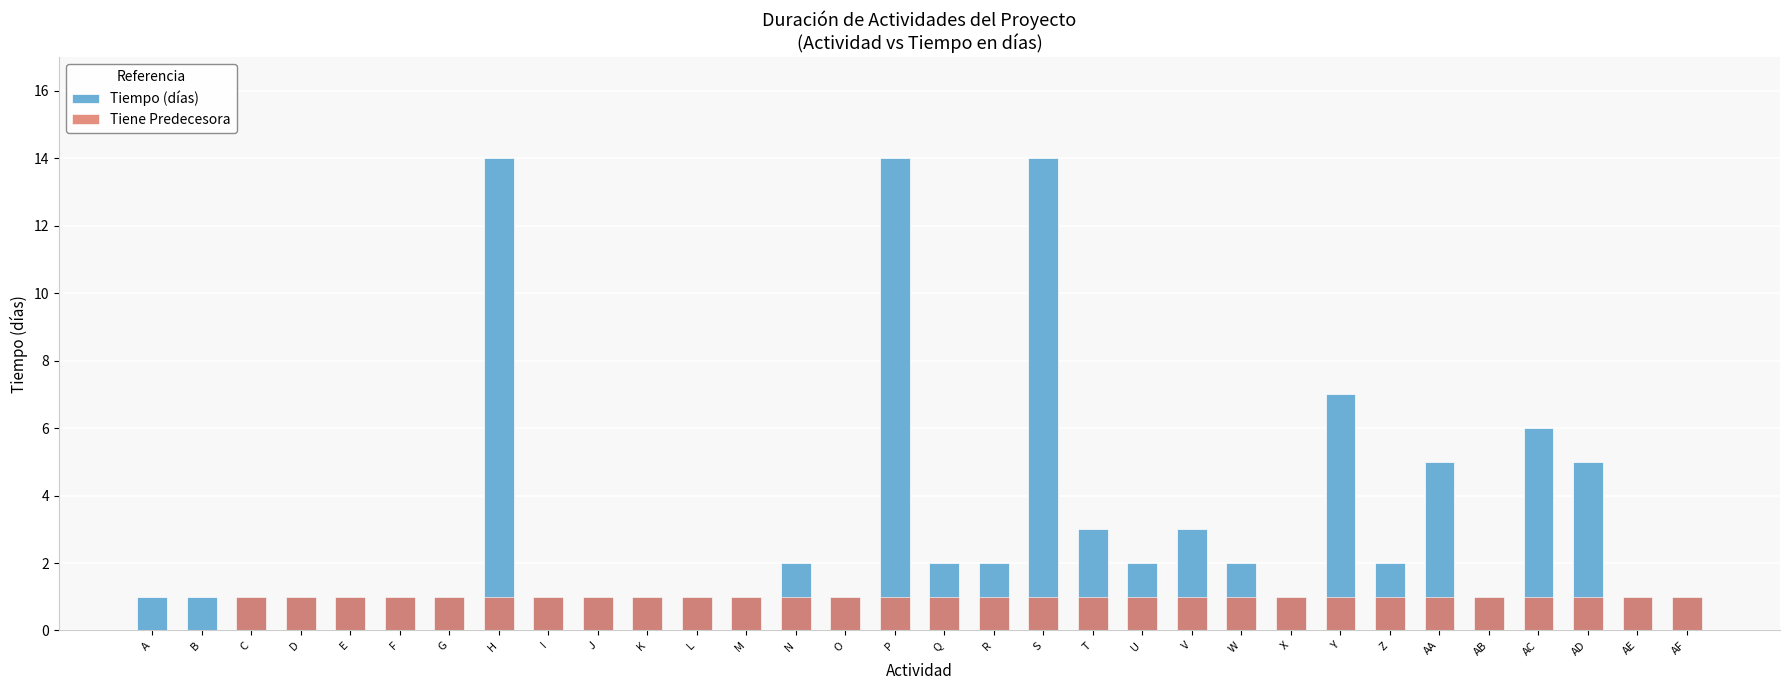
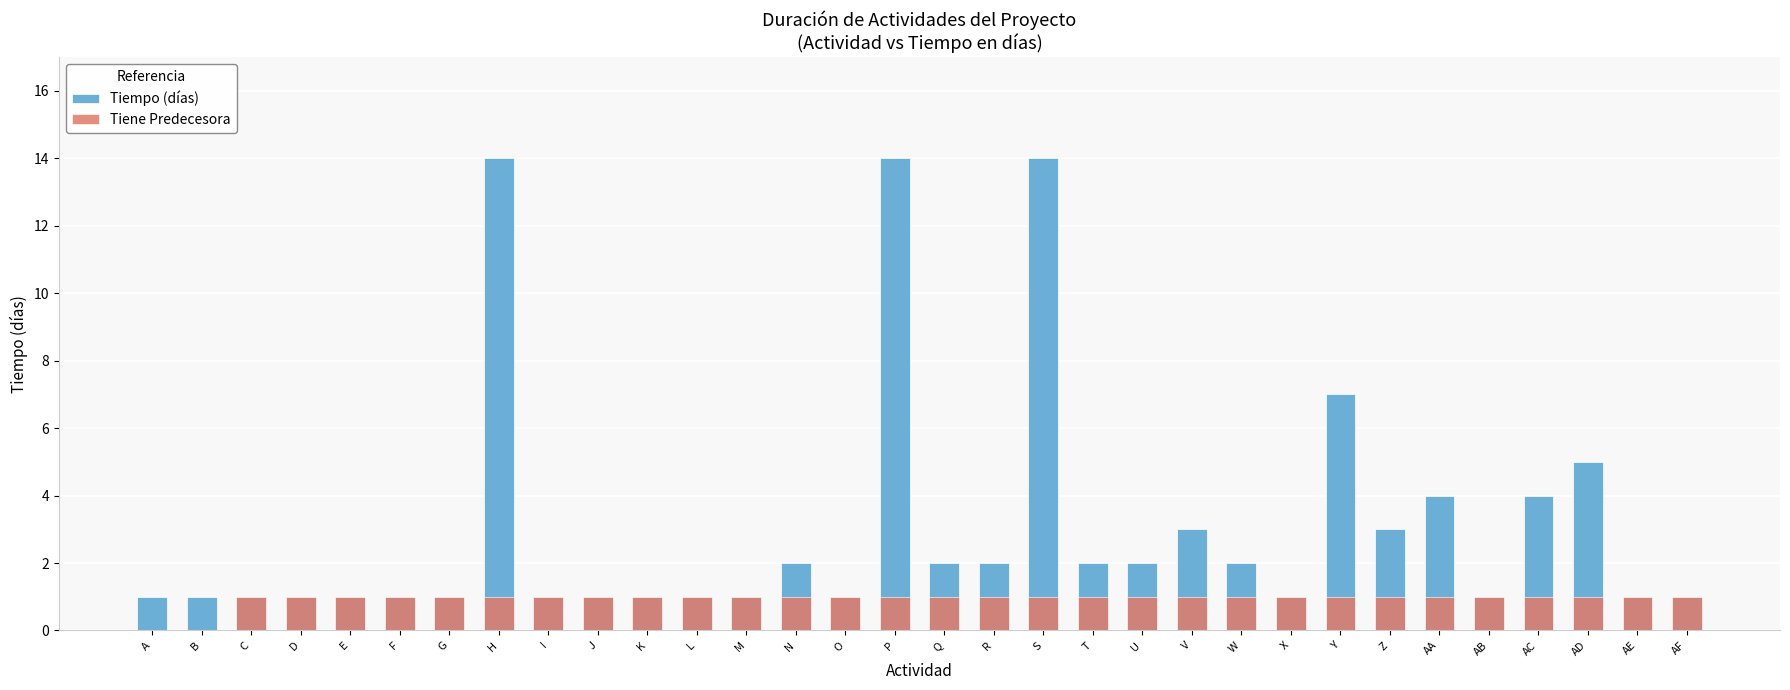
Tiempo (días), T: 3 -> 2
Tiempo (días), Z: 2 -> 3
Tiempo (días), AA: 5 -> 4
Tiempo (días), AC: 6 -> 4
